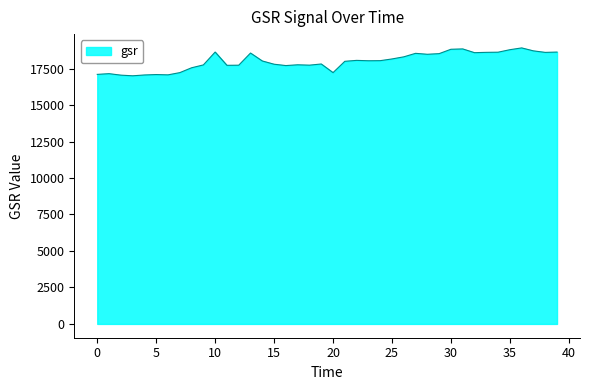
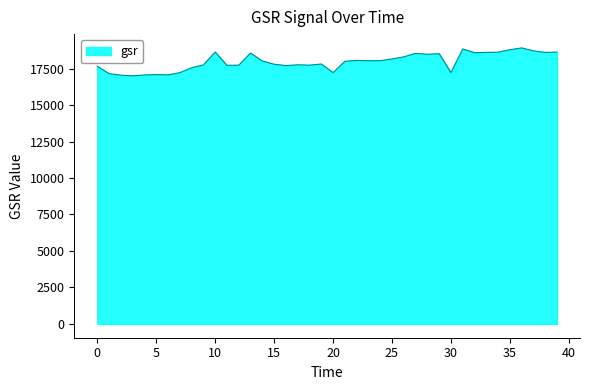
0: 17100 -> 17700
30: 18800 -> 17200
